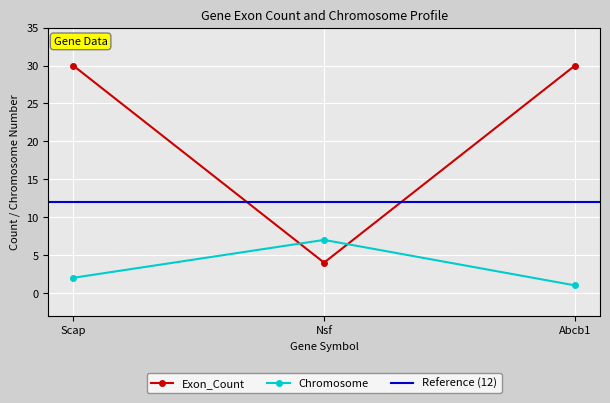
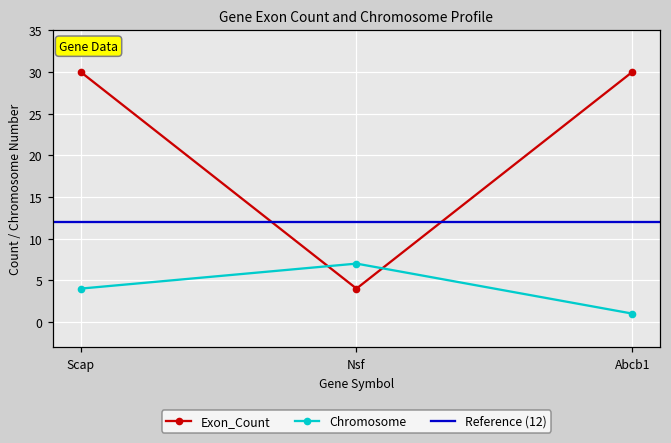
Chromosome, Scap: 2 -> 4
